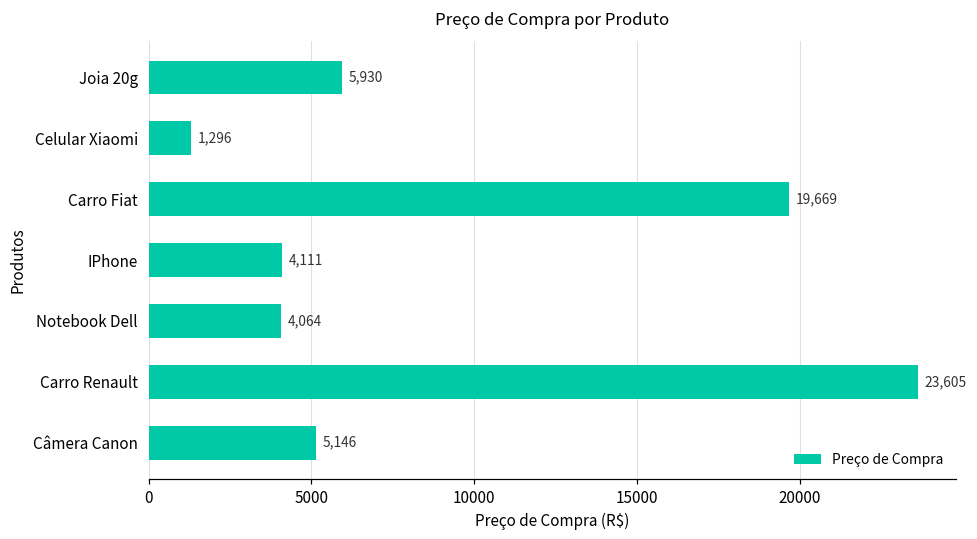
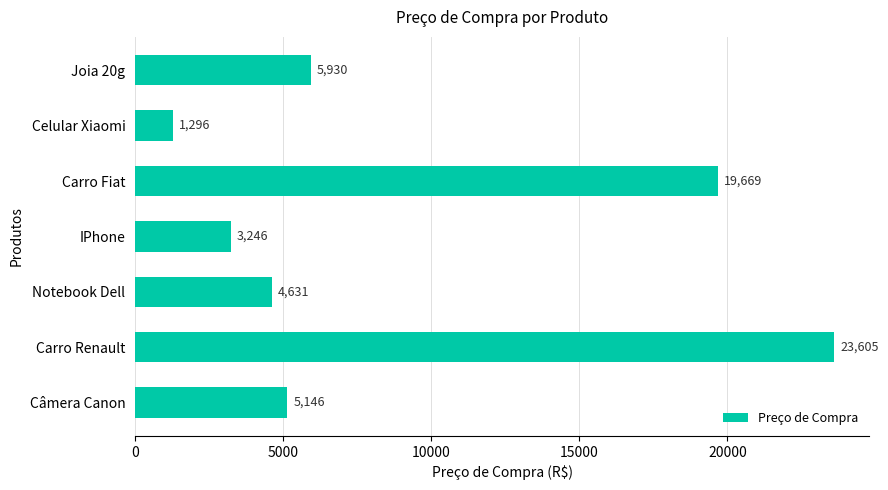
IPhone: 4,111 -> 3,246
Notebook Dell: 4,064 -> 4,631
